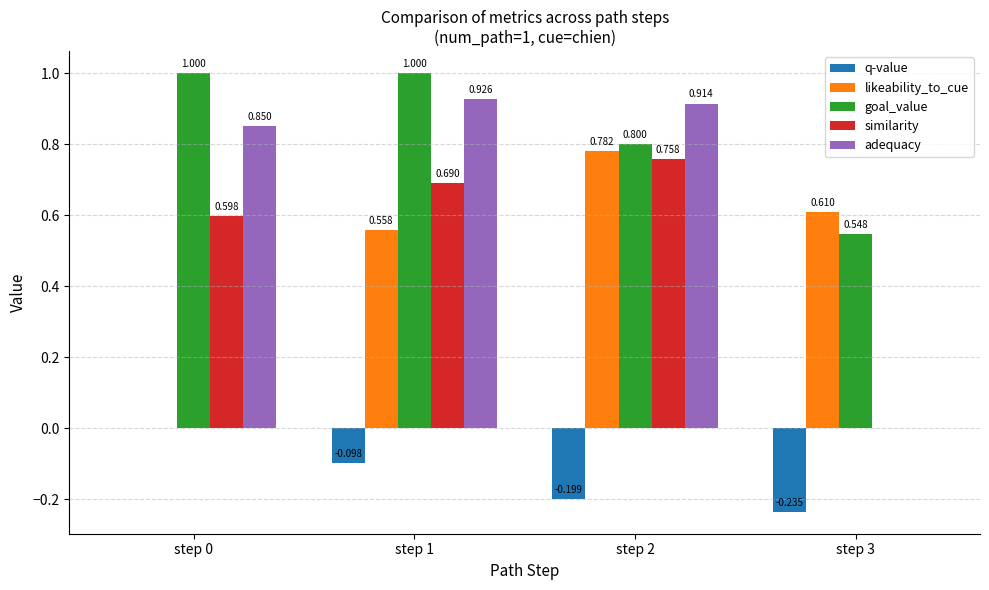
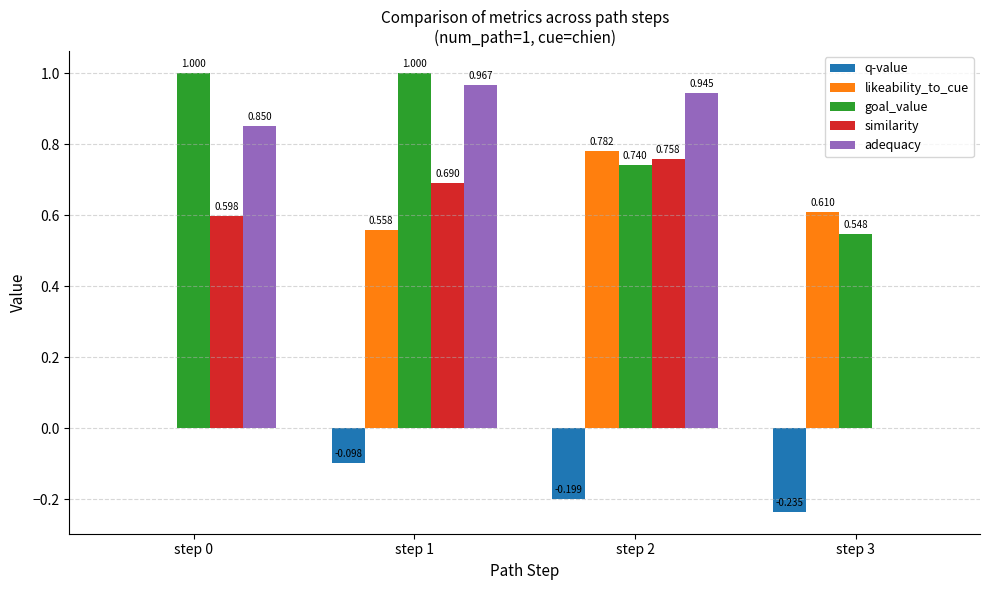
adequacy, step 1: 0.926 -> 0.967
goal_value, step 2: 0.800 -> 0.740
adequacy, step 2: 0.914 -> 0.945
